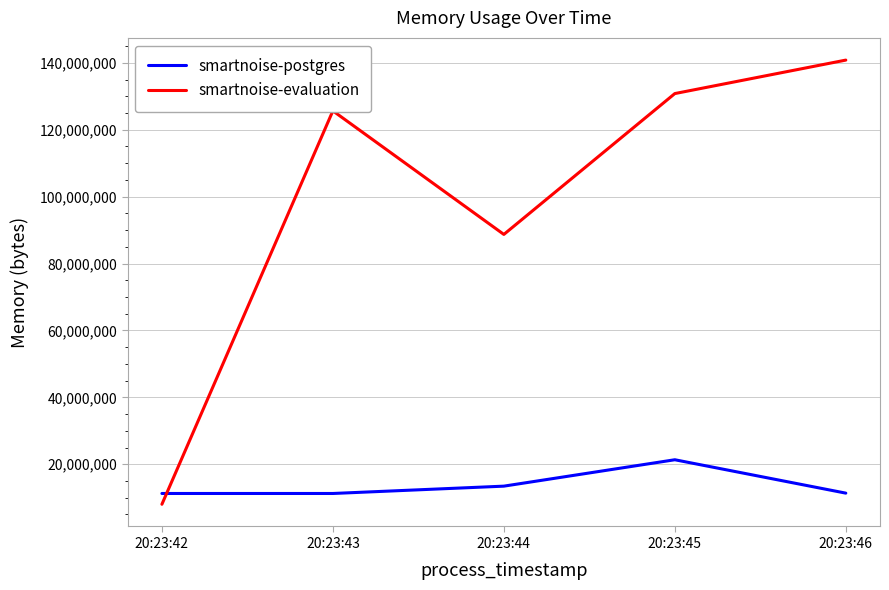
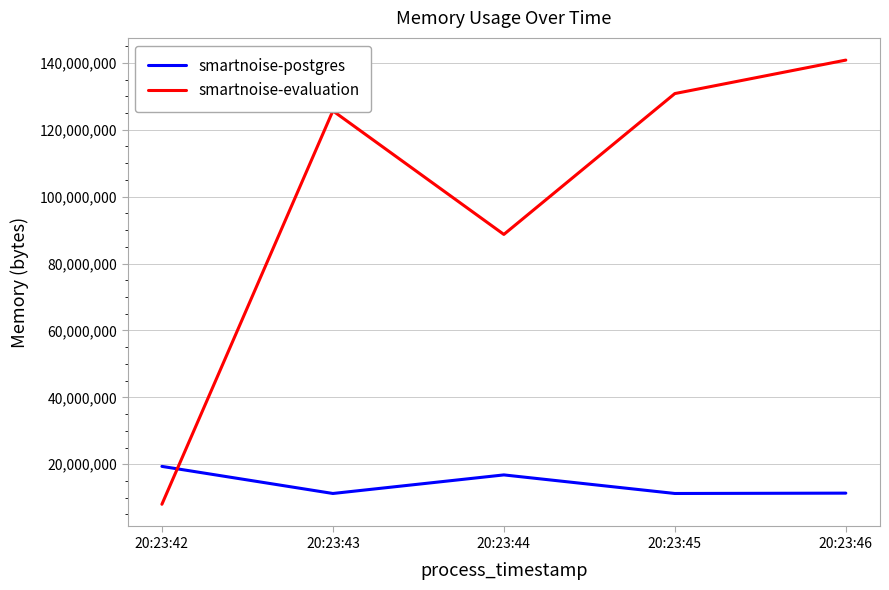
smartnoise-postgres, 20:23:42: 11,000,000 -> 19,000,000
smartnoise-postgres, 20:23:44: 13,000,000 -> 17,000,000
smartnoise-postgres, 20:23:45: 21,000,000 -> 11,000,000
